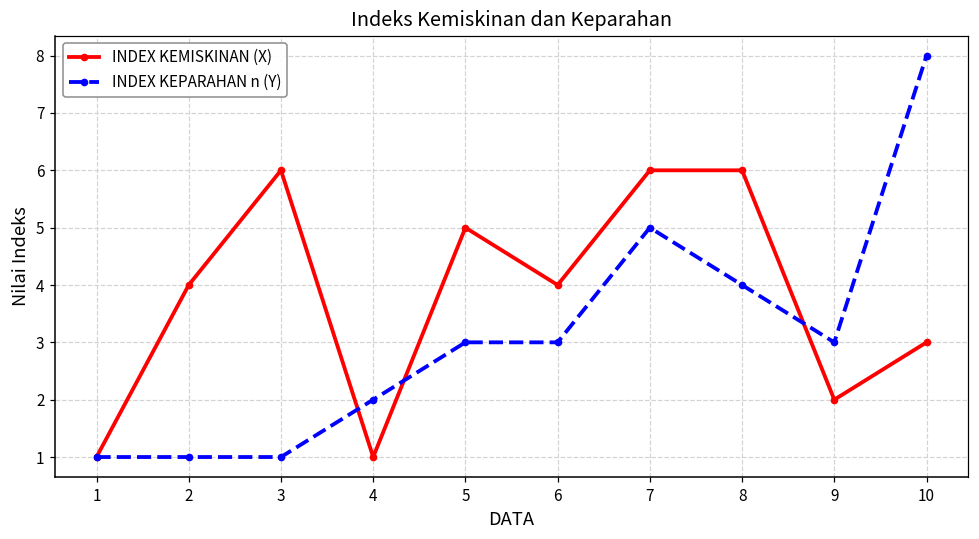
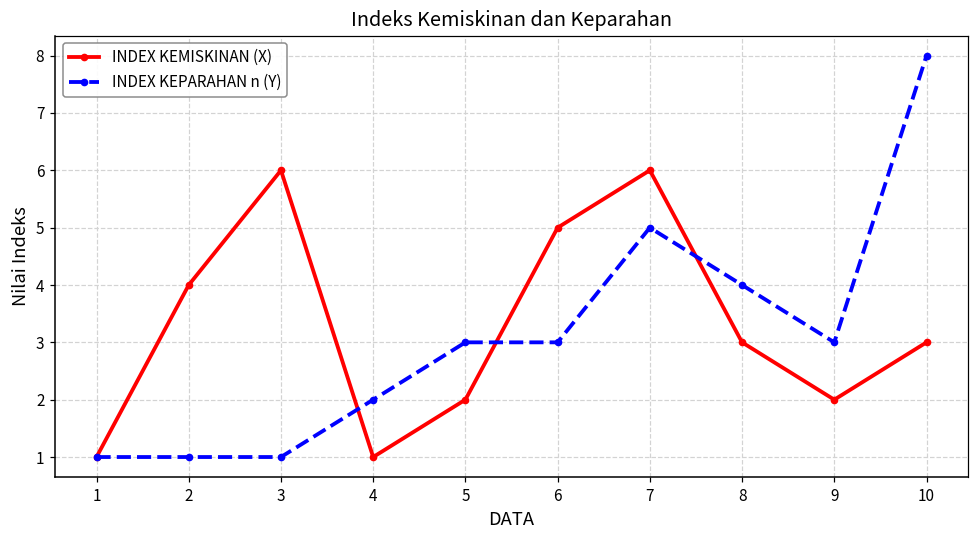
INDEX KEMISKINAN (X), 5: 5 -> 2
INDEX KEMISKINAN (X), 6: 4 -> 5
INDEX KEMISKINAN (X), 8: 6 -> 3
